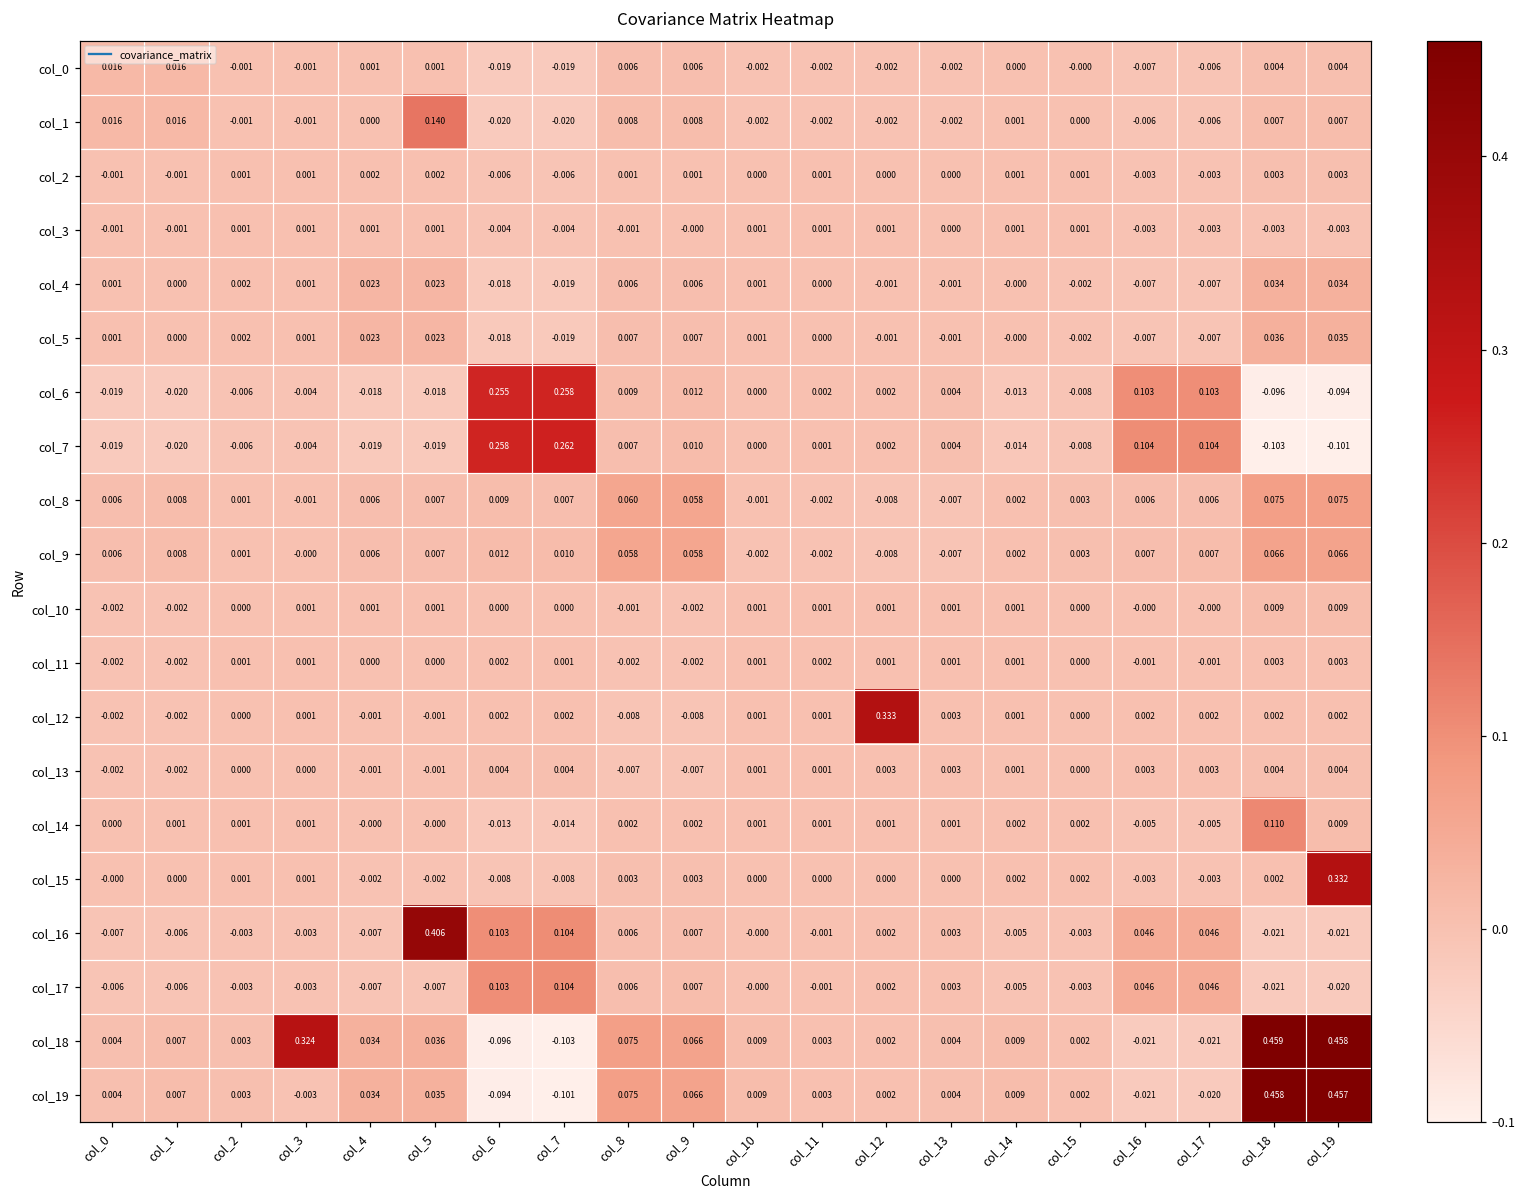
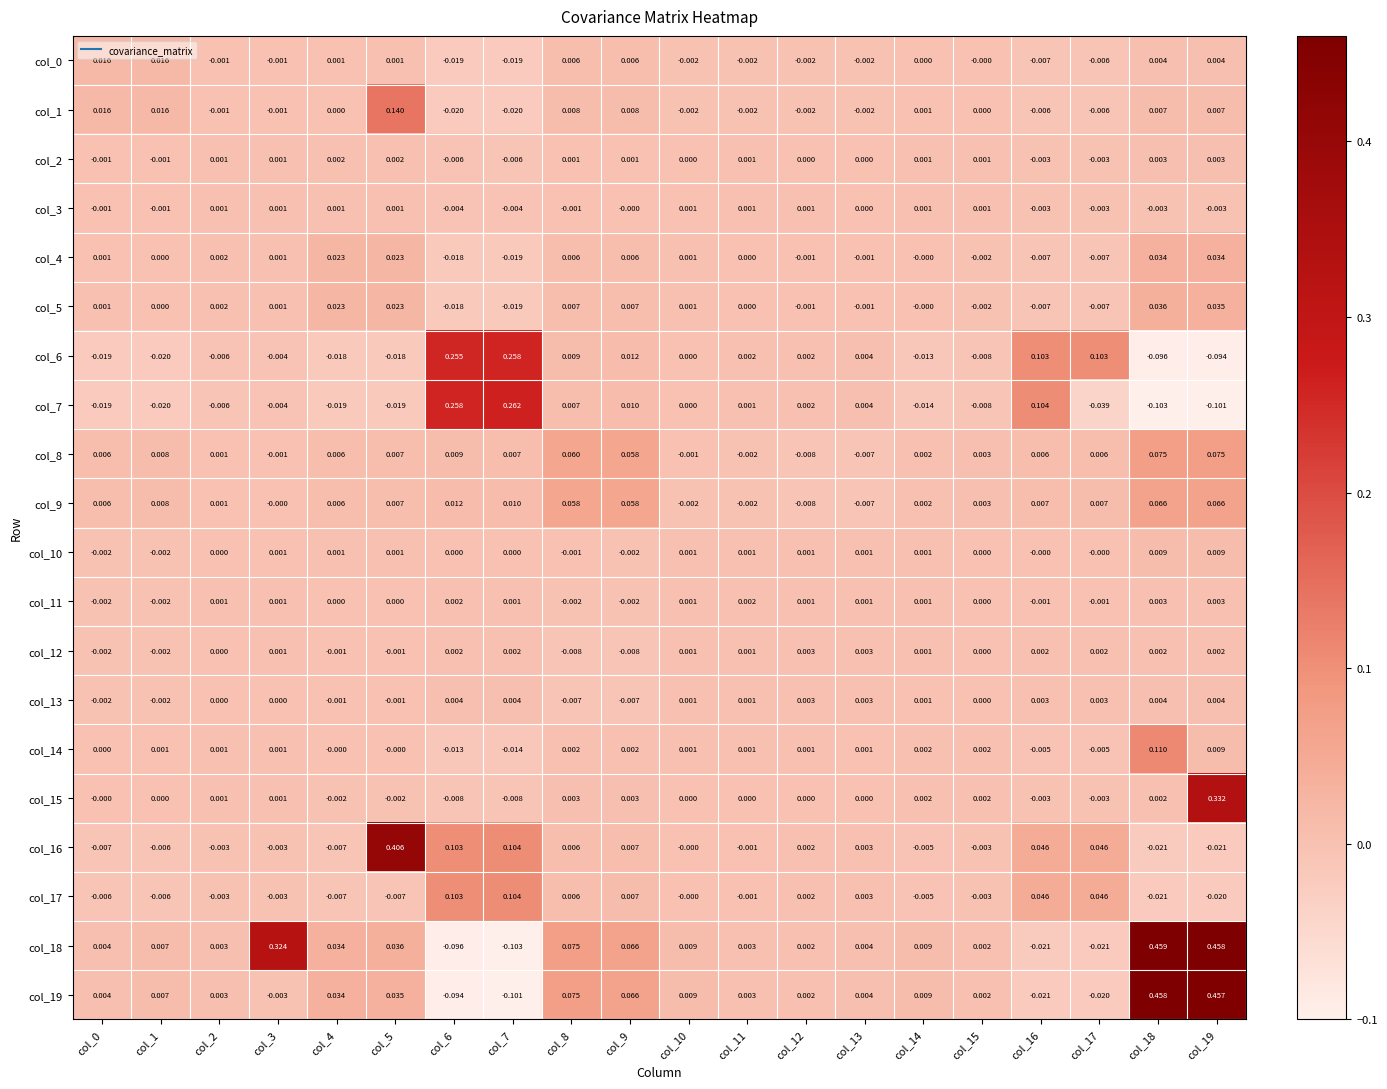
col_7, col_17: 0.104 -> -0.039
col_12, col_12: 0.333 -> 0.003
